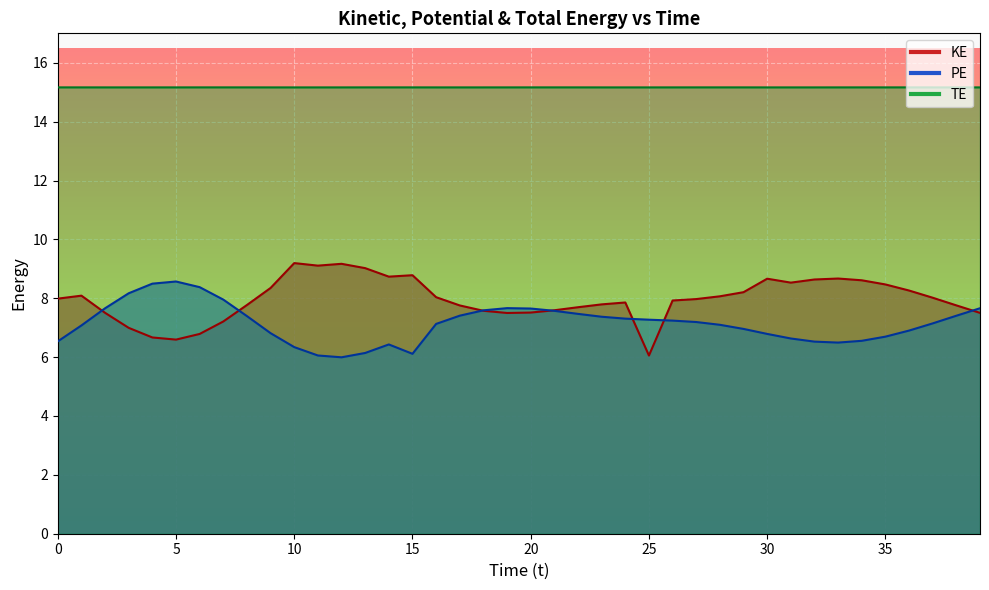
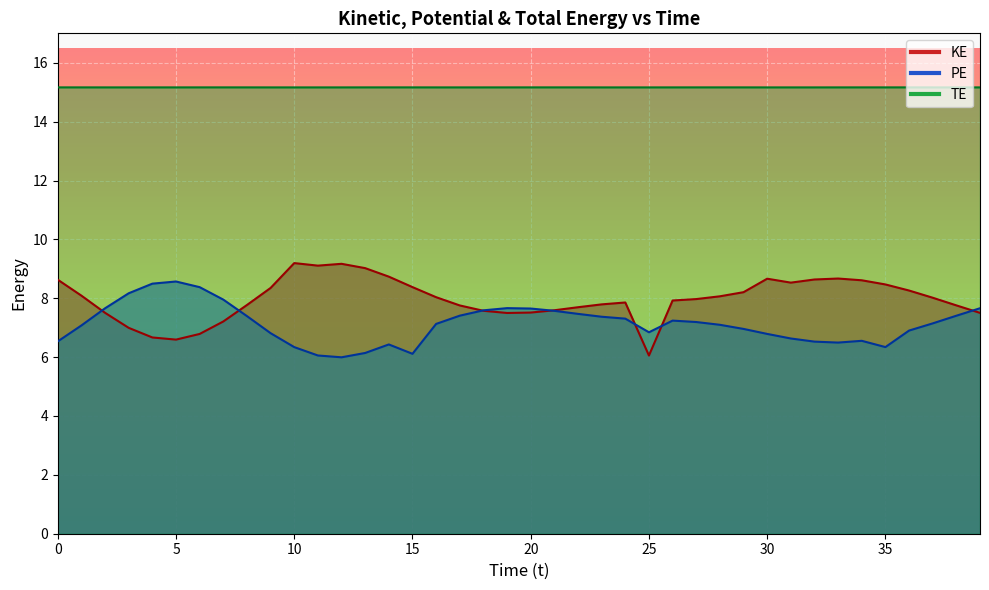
KE, 0: 8.0 -> 8.6
KE, 15: 8.8 -> 8.4
PE, 25: 7.3 -> 6.8
PE, 35: 6.7 -> 6.3
